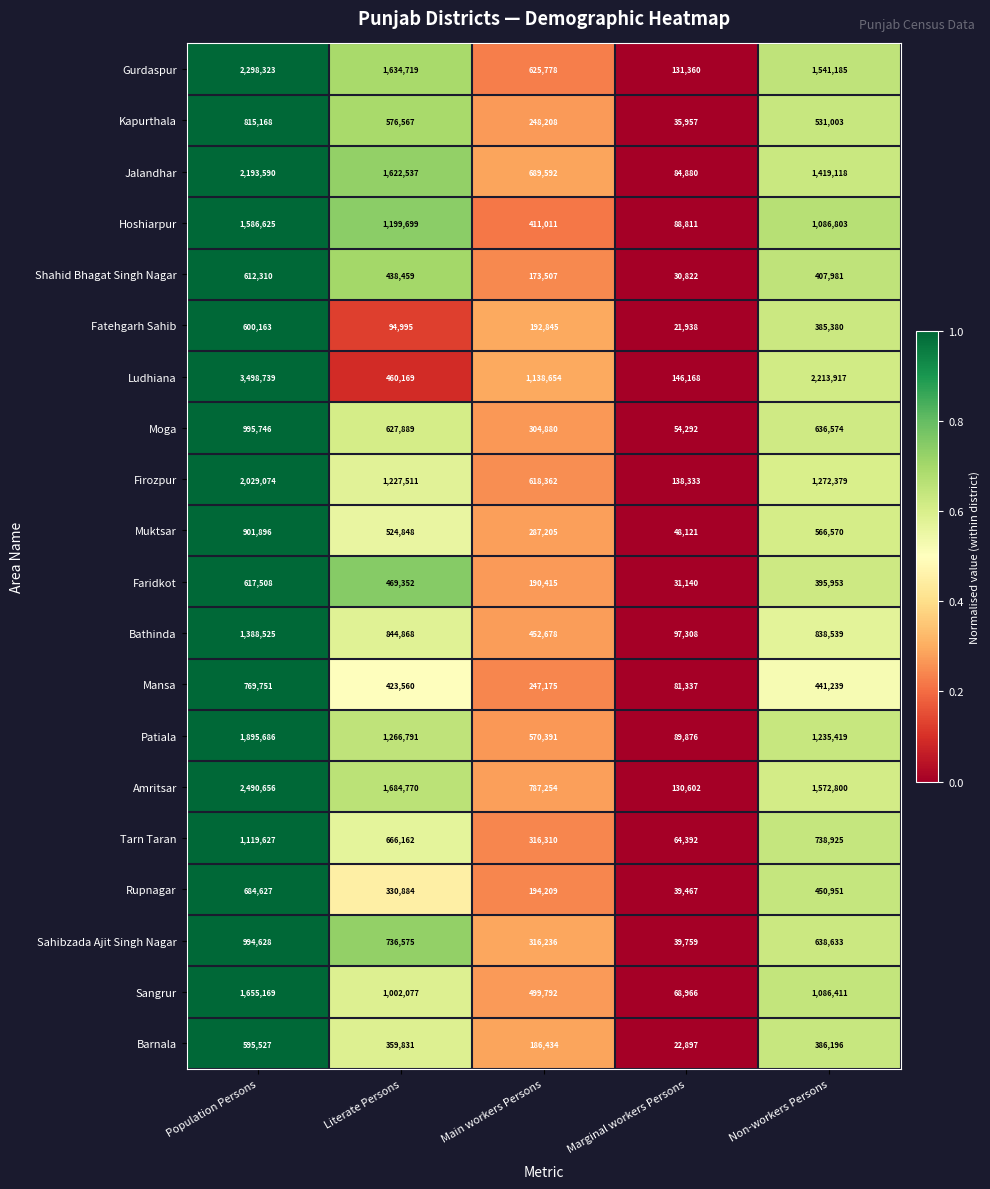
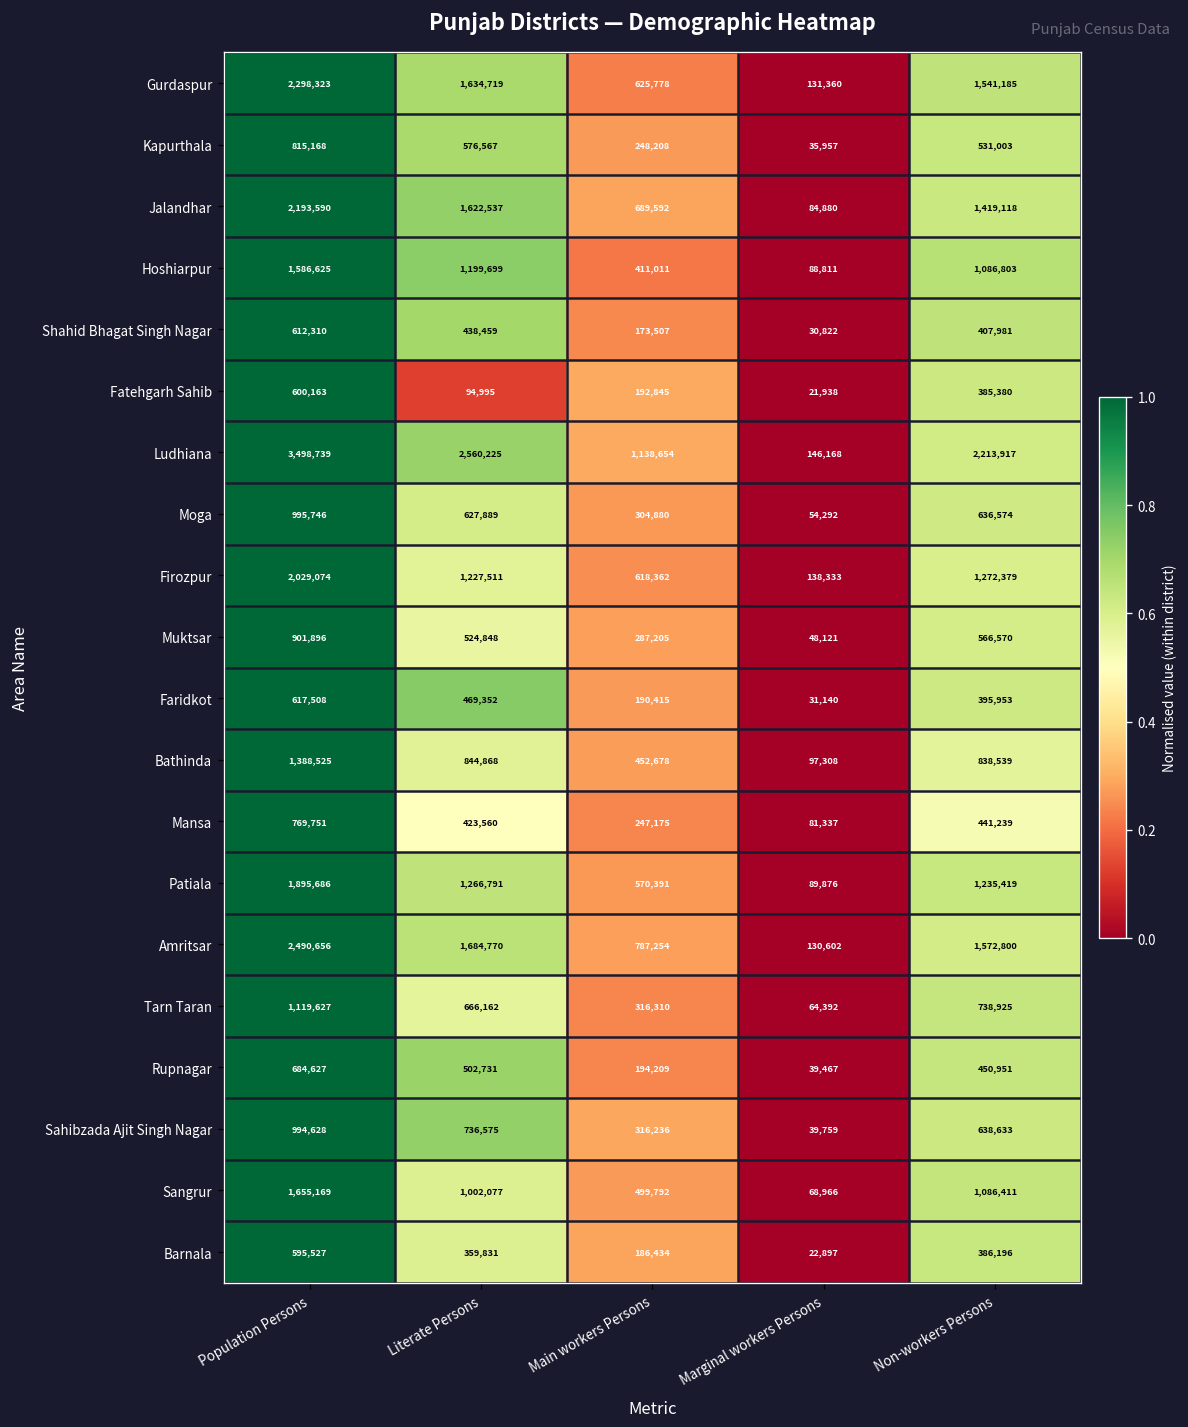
Ludhiana, Literate Persons: 460,169 -> 2,560,225
Rupnagar, Literate Persons: 330,884 -> 502,731
